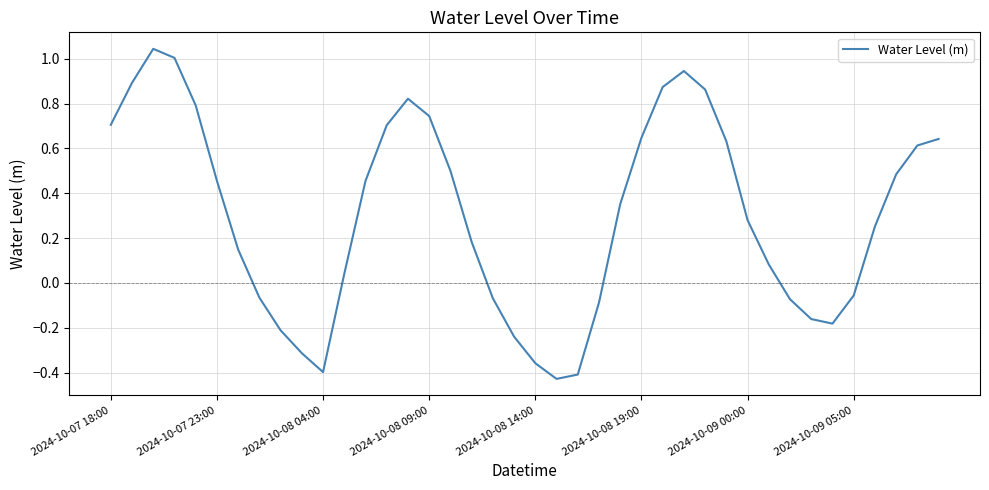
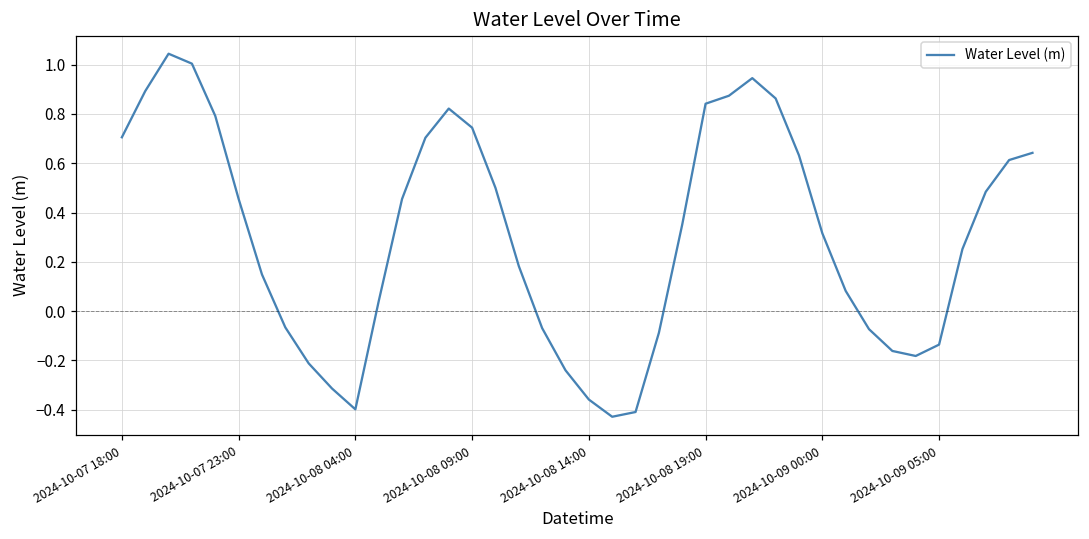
2024-10-08 19:00: 0.65 -> 0.84
2024-10-09 00:00: 0.28 -> 0.32
2024-10-09 05:00: -0.06 -> -0.14
